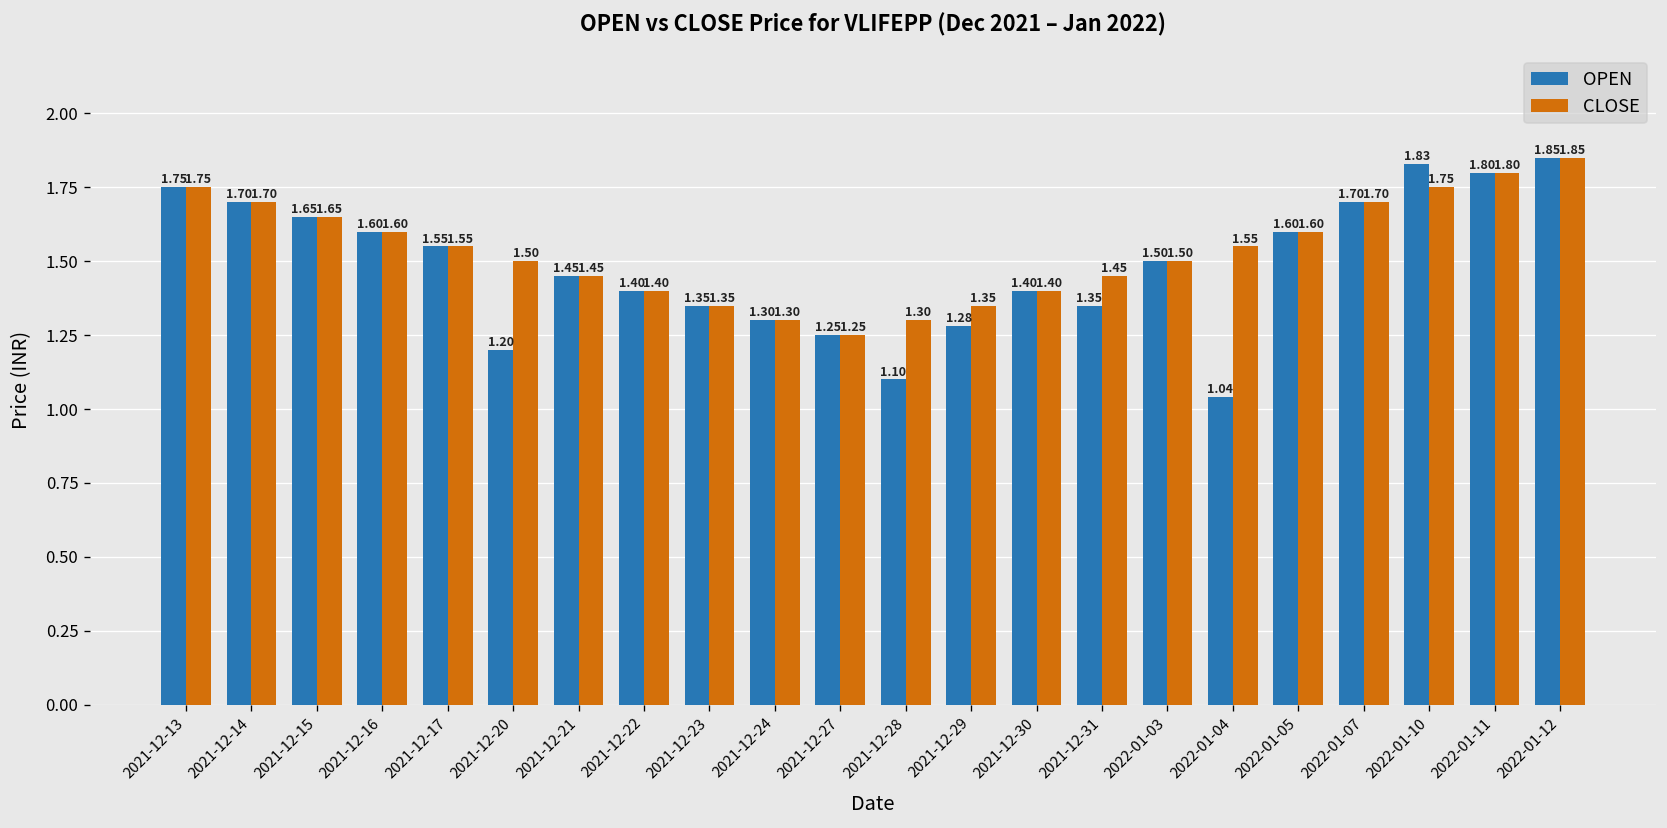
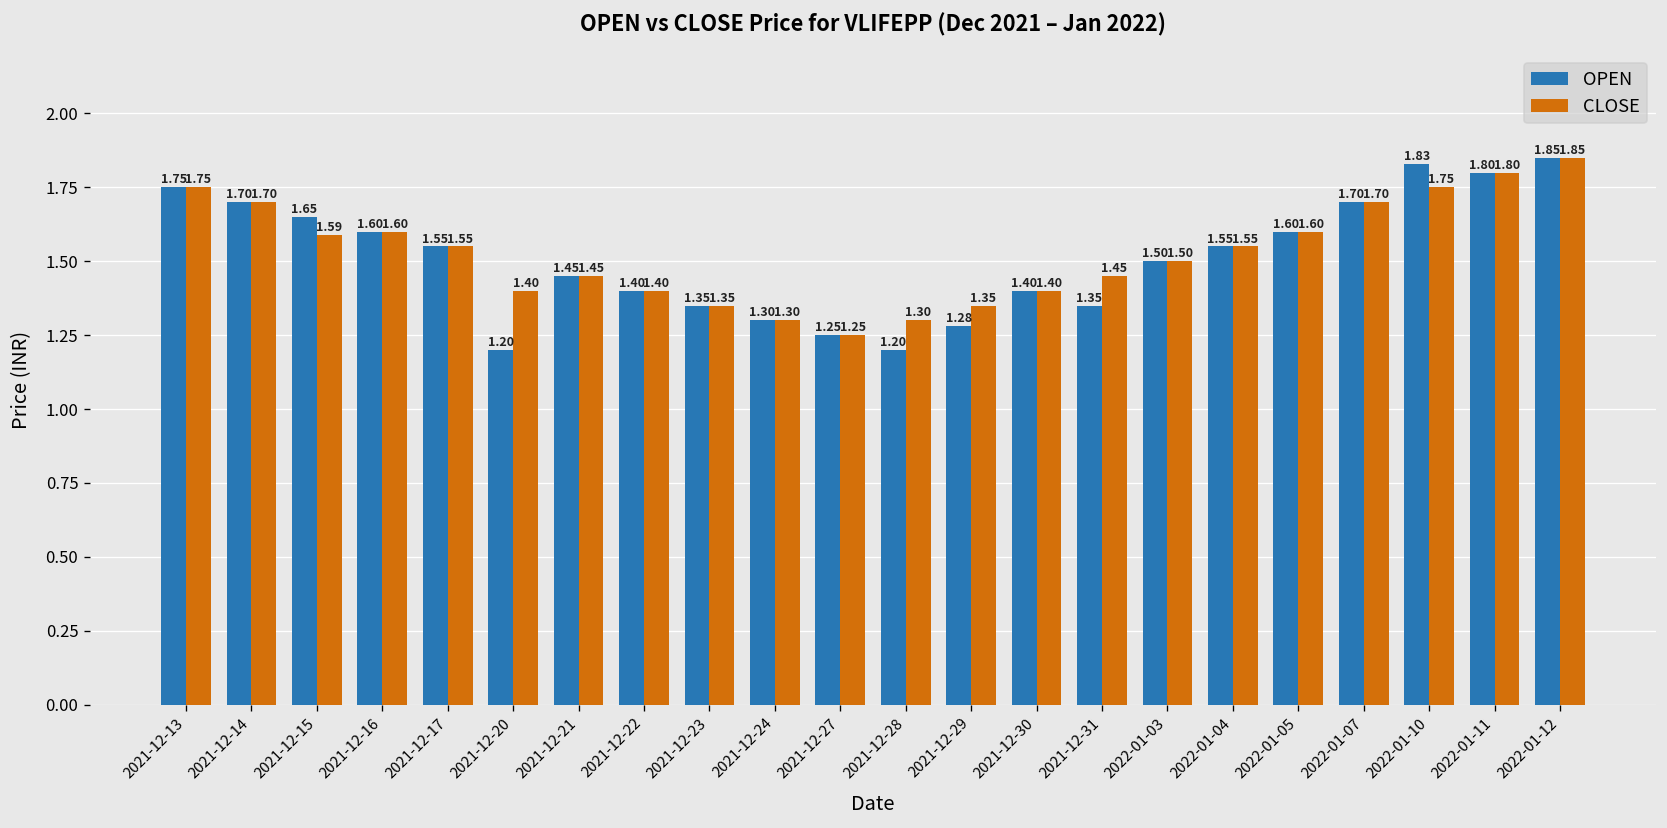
CLOSE, 2021-12-15: 1.65 -> 1.59
CLOSE, 2021-12-20: 1.50 -> 1.40
OPEN, 2021-12-28: 1.10 -> 1.20
OPEN, 2022-01-04: 1.04 -> 1.55
